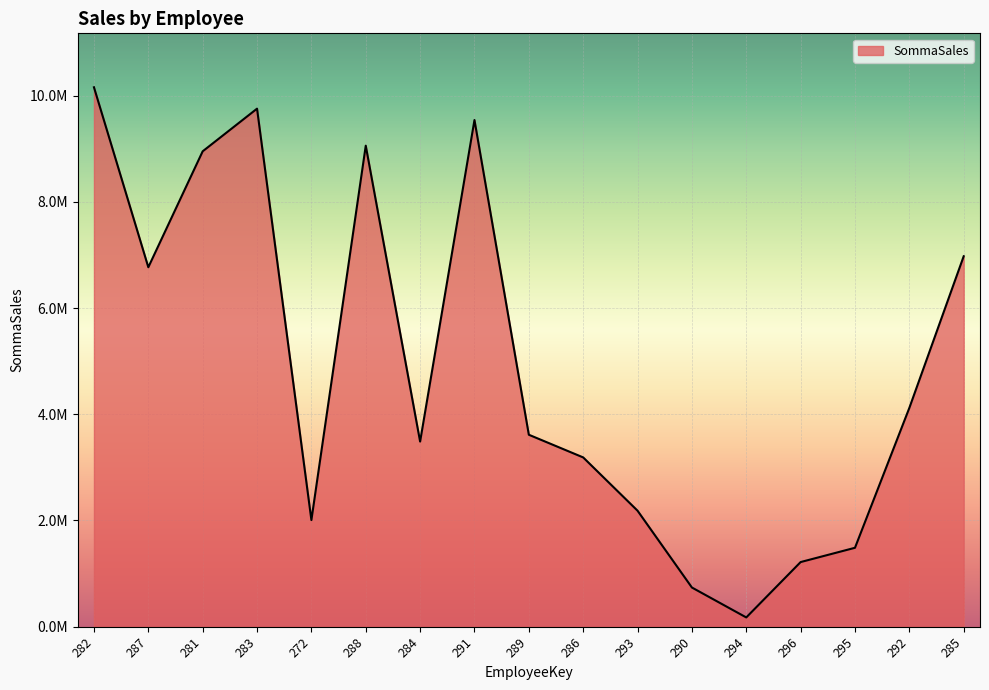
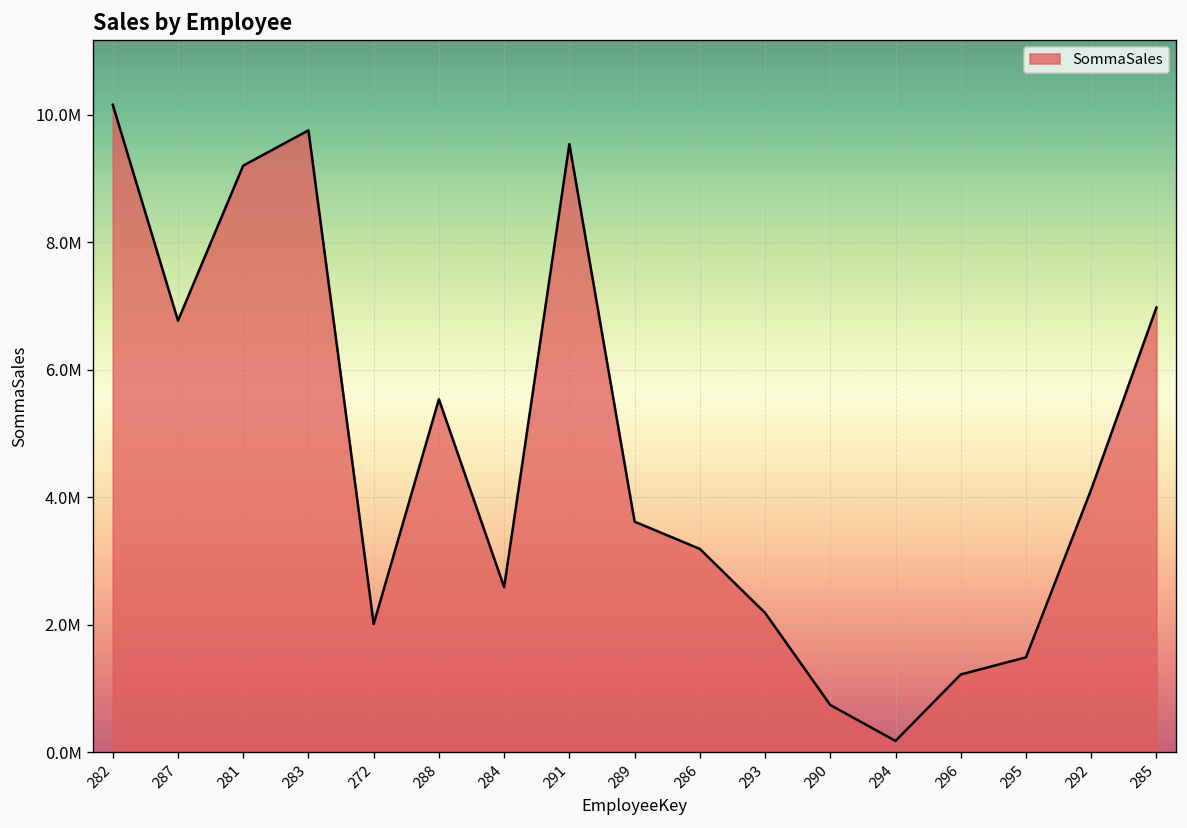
281: 9000000 -> 9200000
288: 9100000 -> 5500000
284: 3500000 -> 2600000
